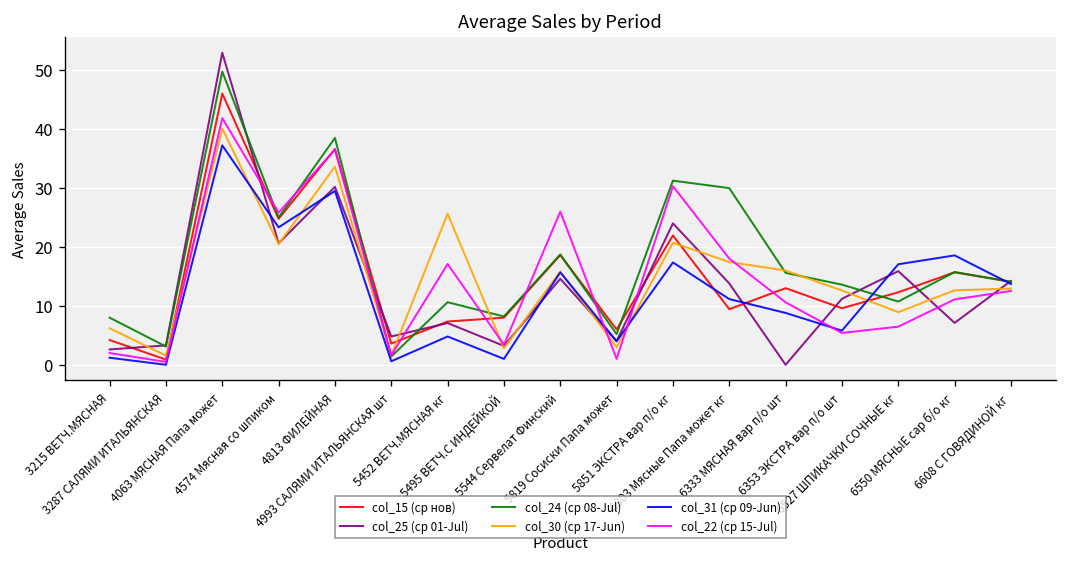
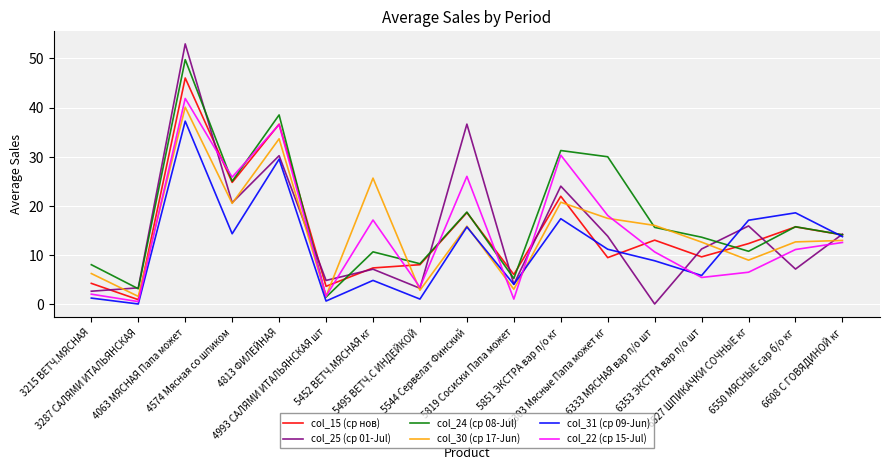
col_31 (ср 09-Jun), 4574 Мясная со шпиком: 23 -> 14
col_25 (ср 01-Jul), 5544 Сервелат Финский: 15 -> 37
